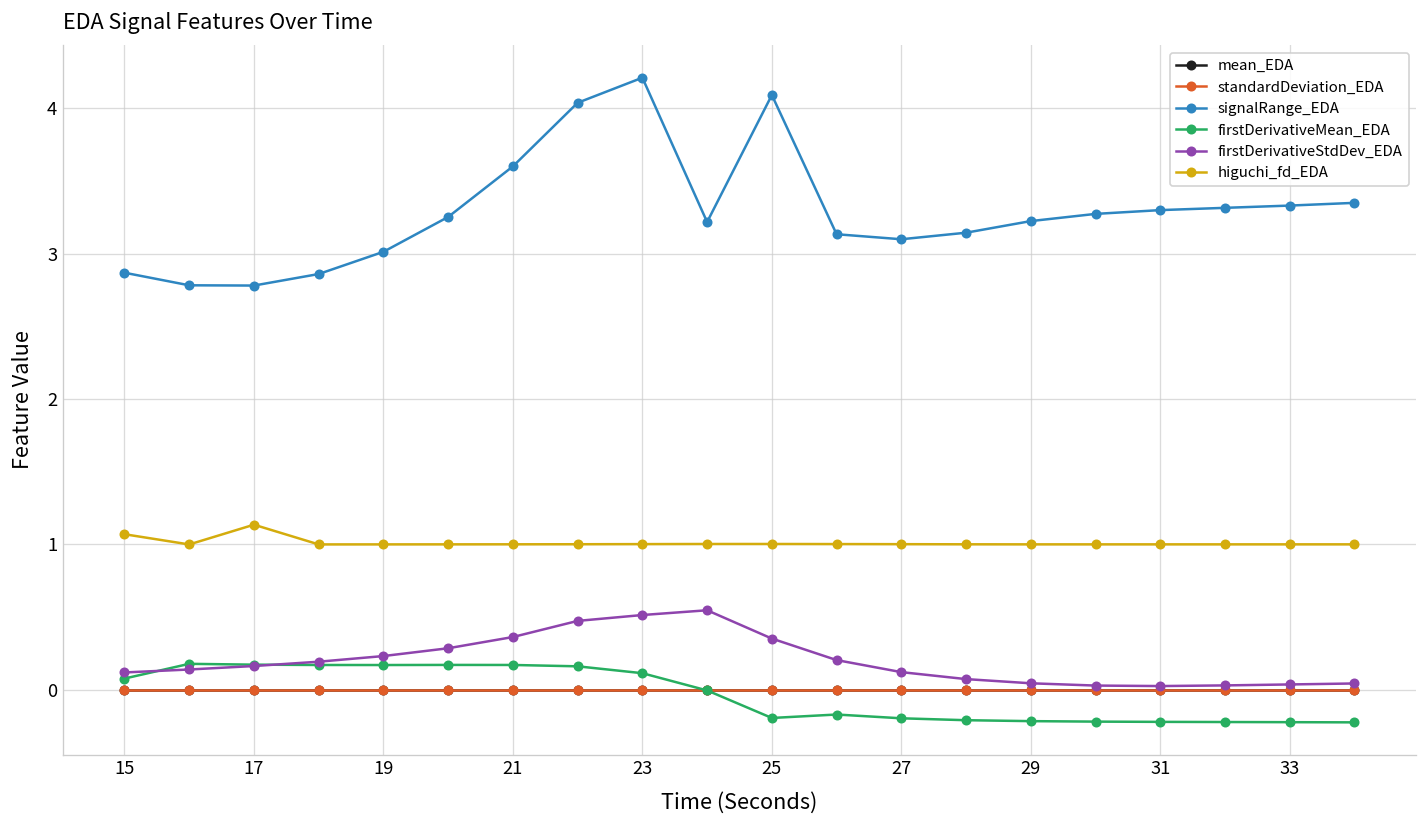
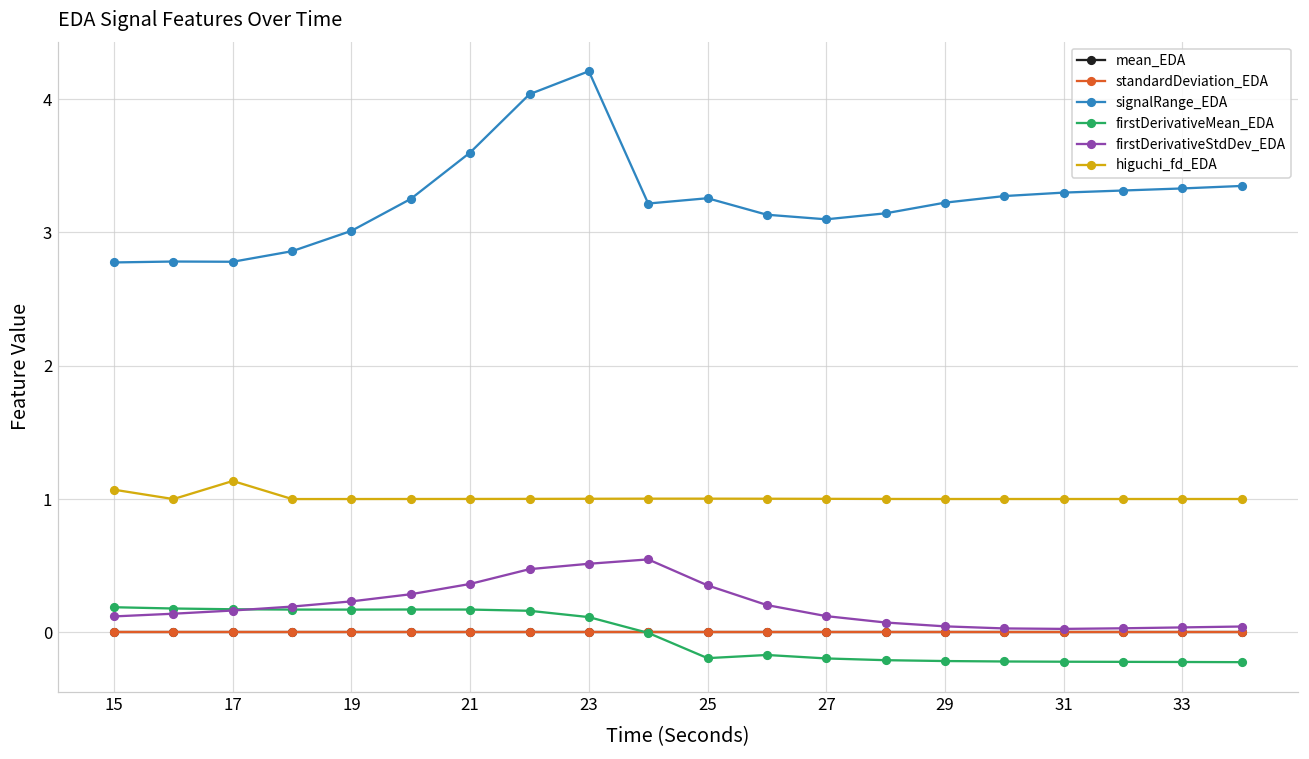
signalRange_EDA, 15: 2.87 -> 2.78
firstDerivativeMean_EDA, 15: 0.08 -> 0.19
signalRange_EDA, 25: 4.09 -> 3.26
